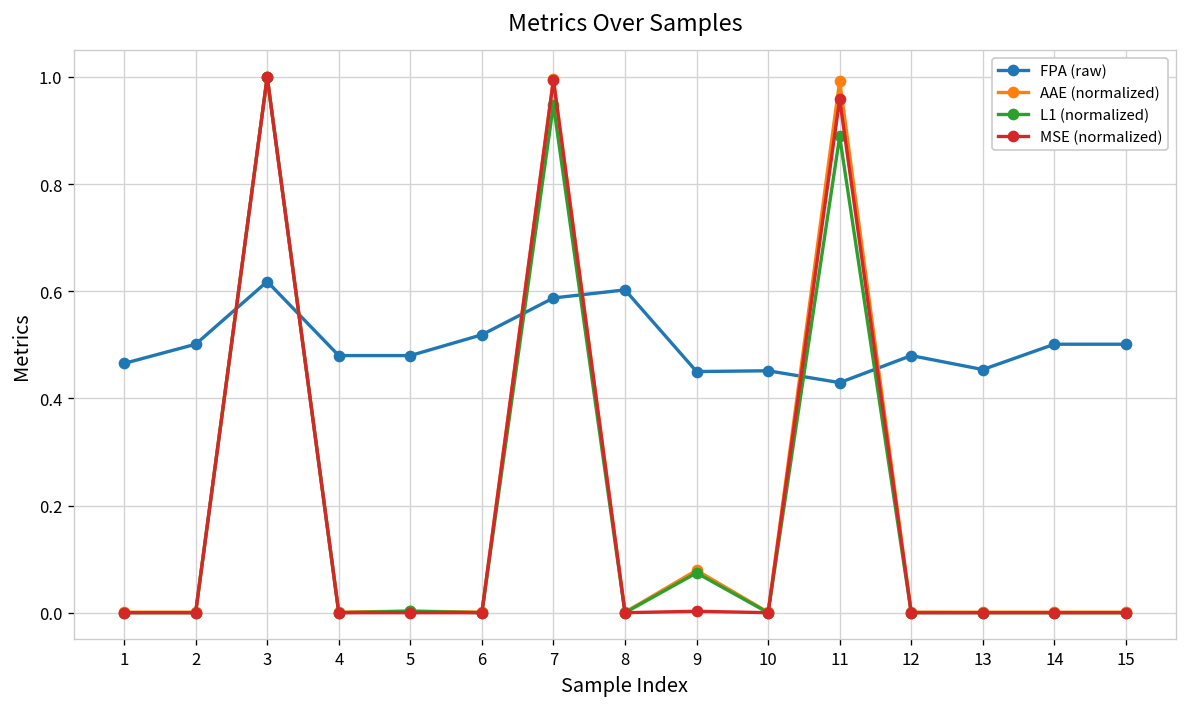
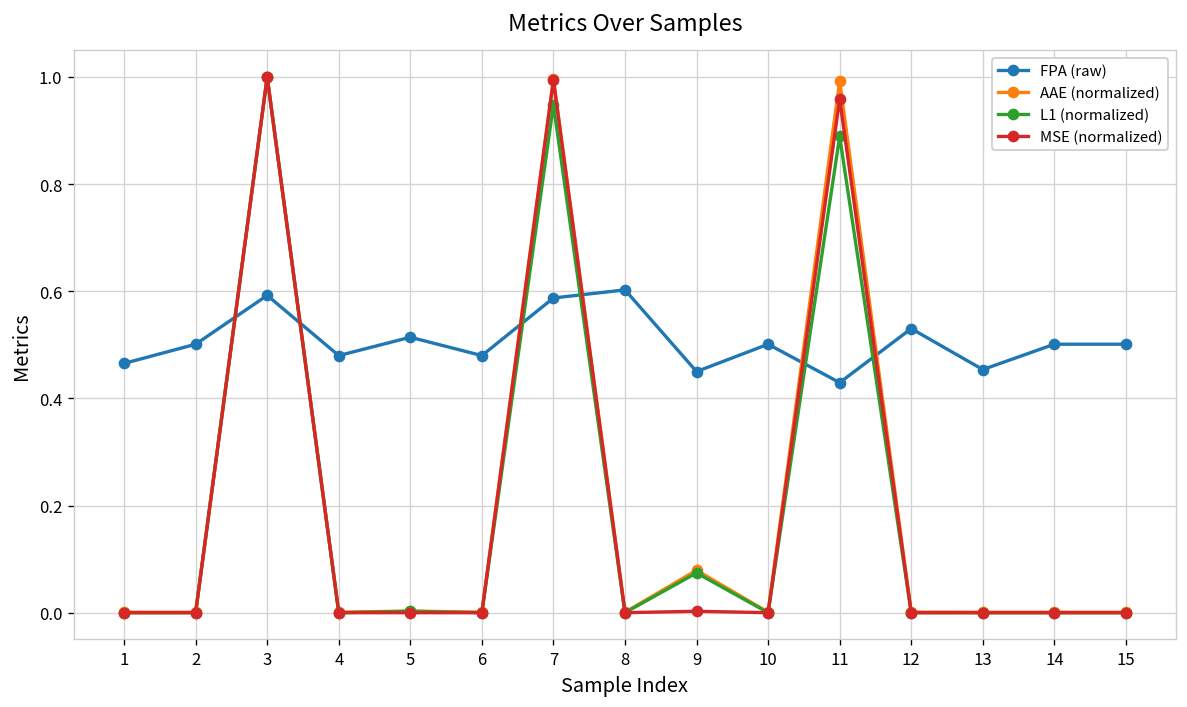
FPA (raw), 3: 0.62 -> 0.59
FPA (raw), 5: 0.48 -> 0.51
FPA (raw), 6: 0.52 -> 0.48
FPA (raw), 10: 0.45 -> 0.50
FPA (raw), 12: 0.48 -> 0.53
